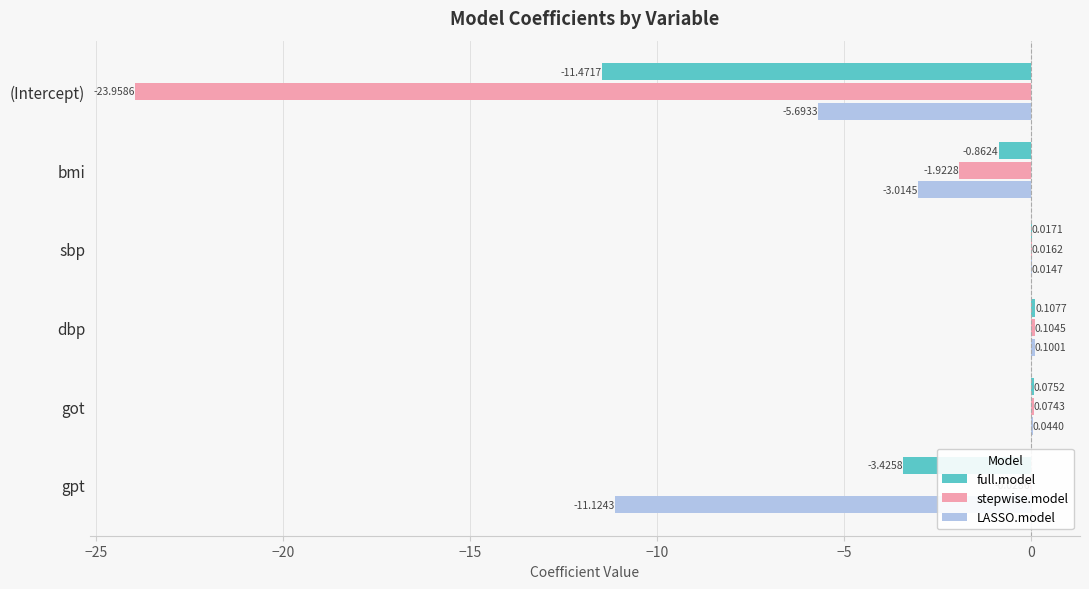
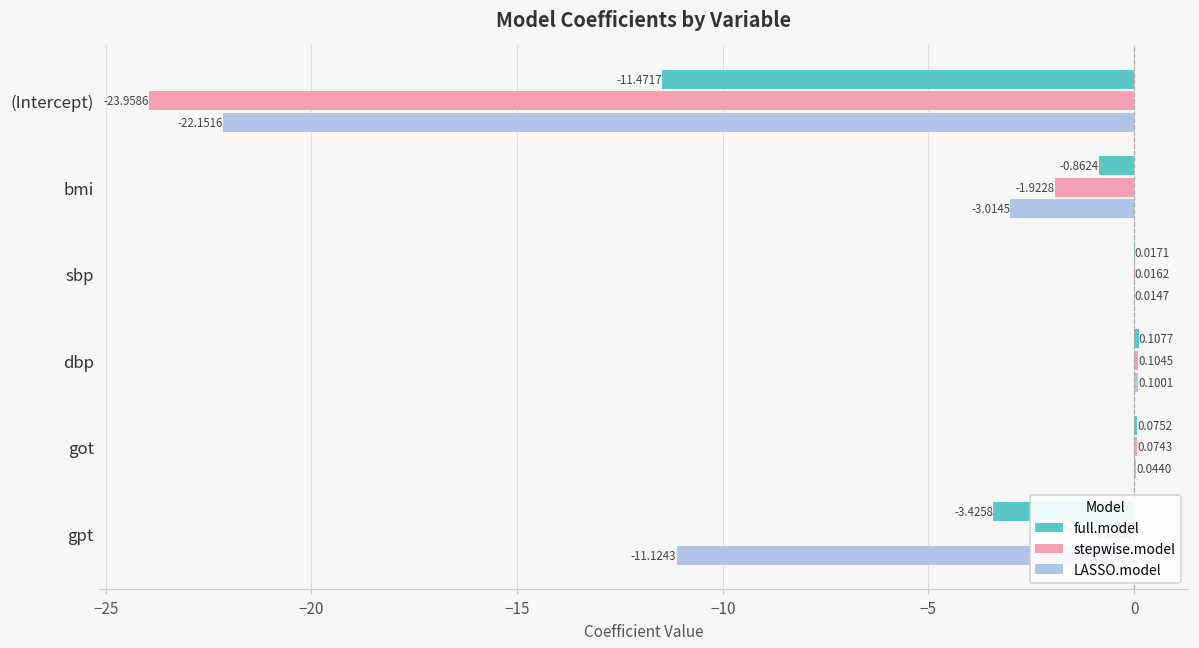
LASSO.model, (Intercept): -5.6933 -> -22.1516
